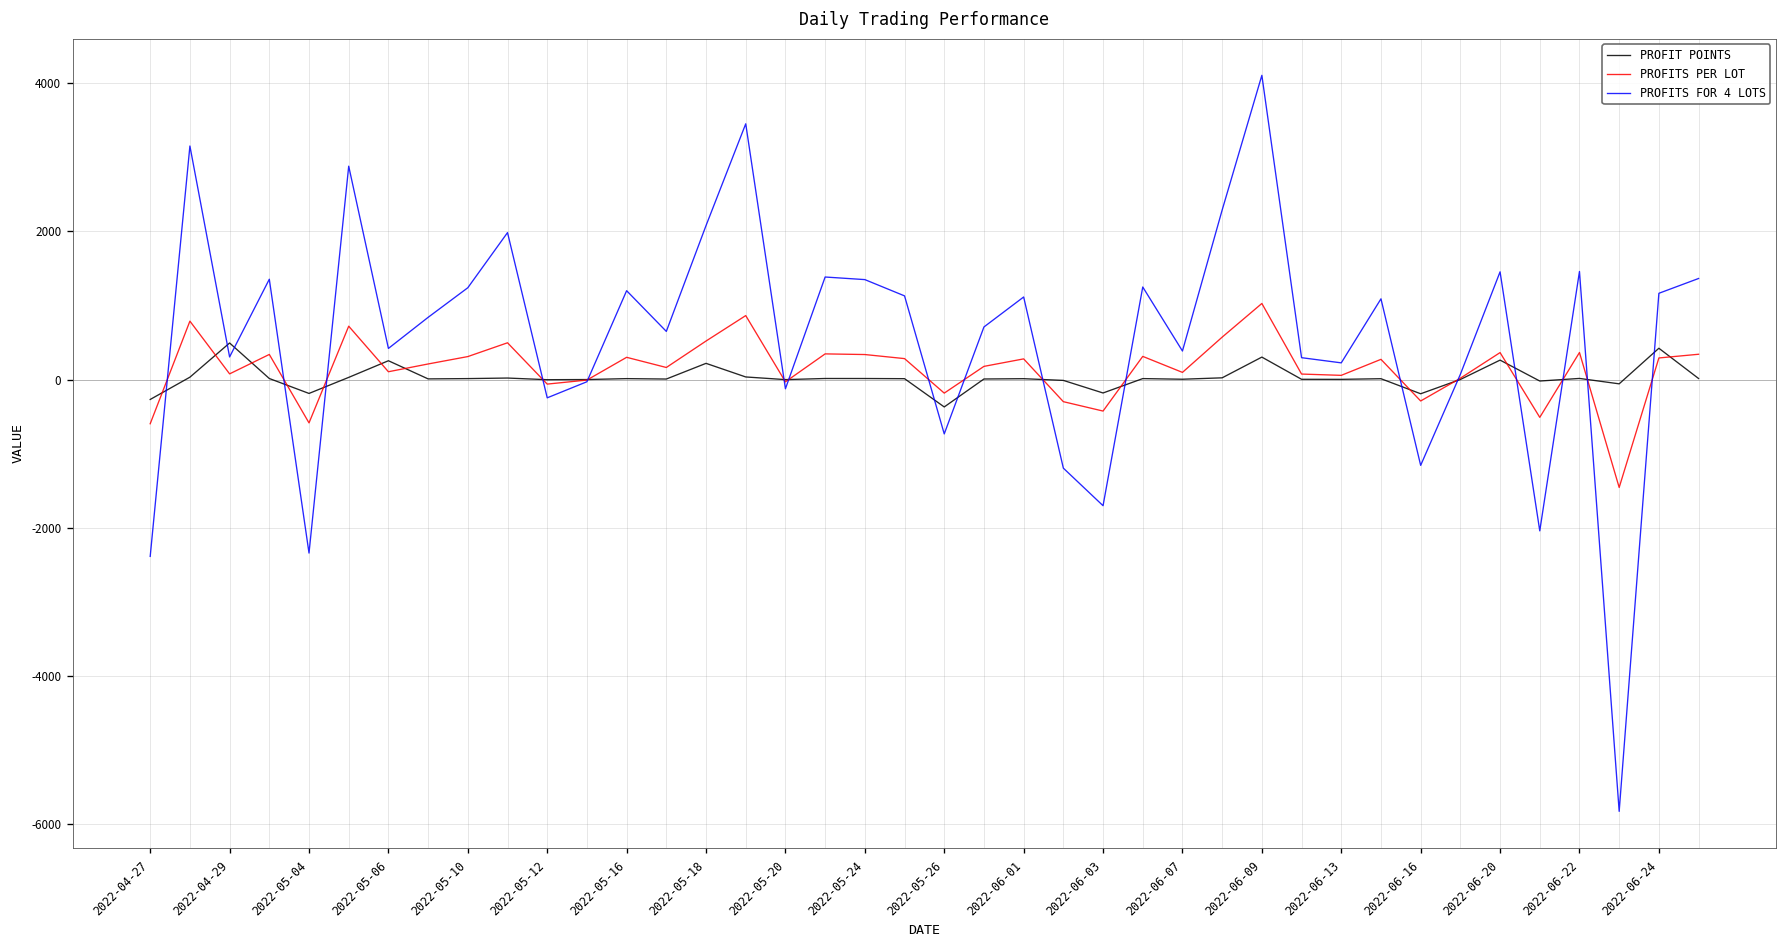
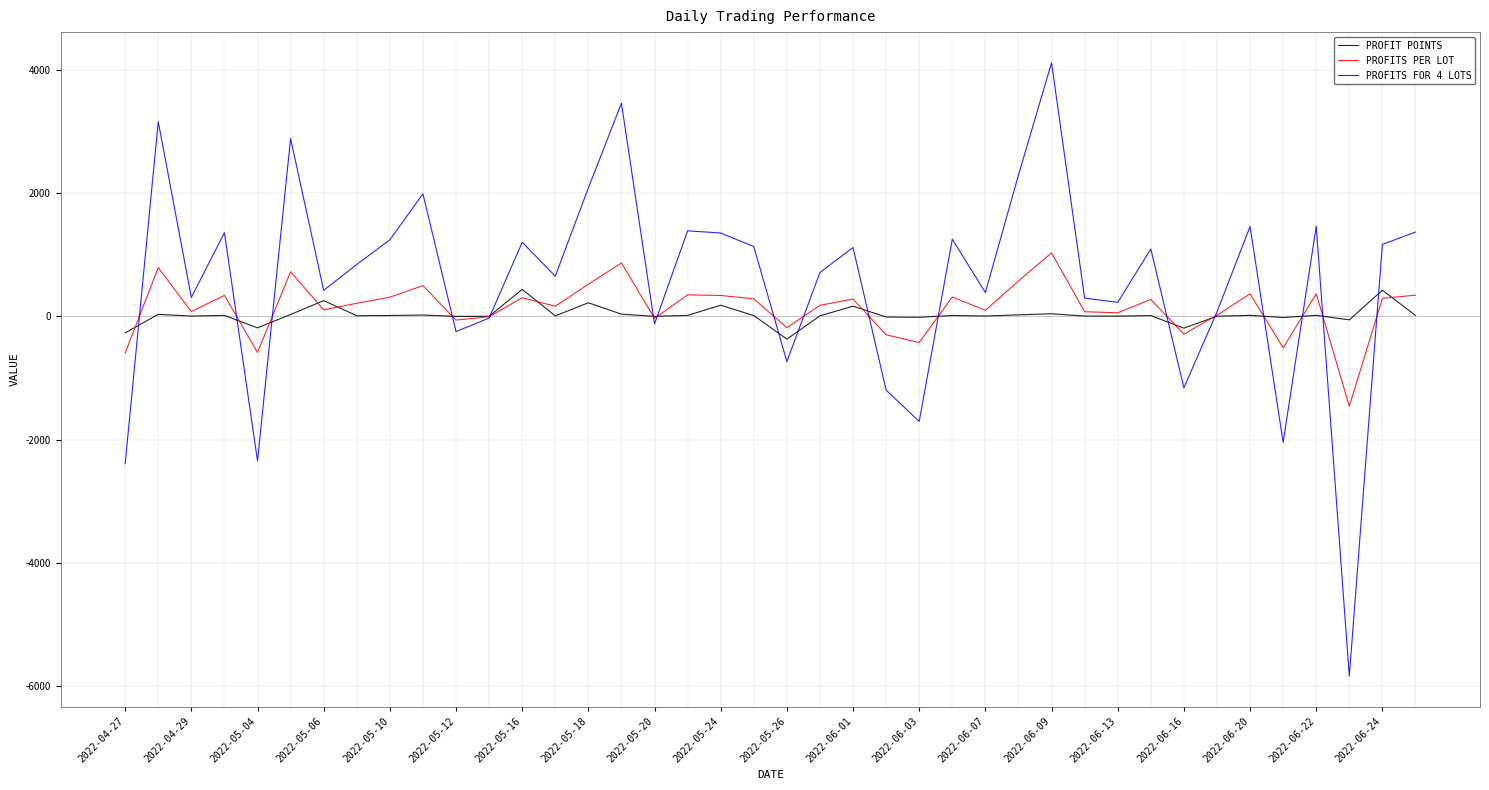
PROFIT POINTS, 2022-04-29: 500 -> 0
PROFIT POINTS, 2022-05-16: 0 -> 400
PROFIT POINTS, 2022-05-24: 0 -> 200
PROFIT POINTS, 2022-06-01: 0 -> 200
PROFIT POINTS, 2022-06-03: -200 -> 0
PROFIT POINTS, 2022-06-09: 300 -> 0
PROFIT POINTS, 2022-06-20: 300 -> 0
